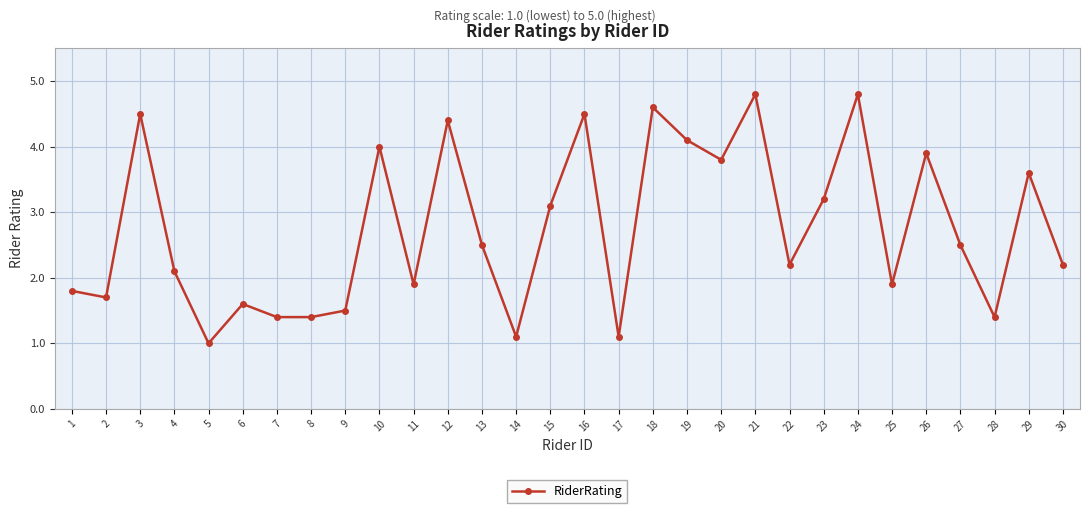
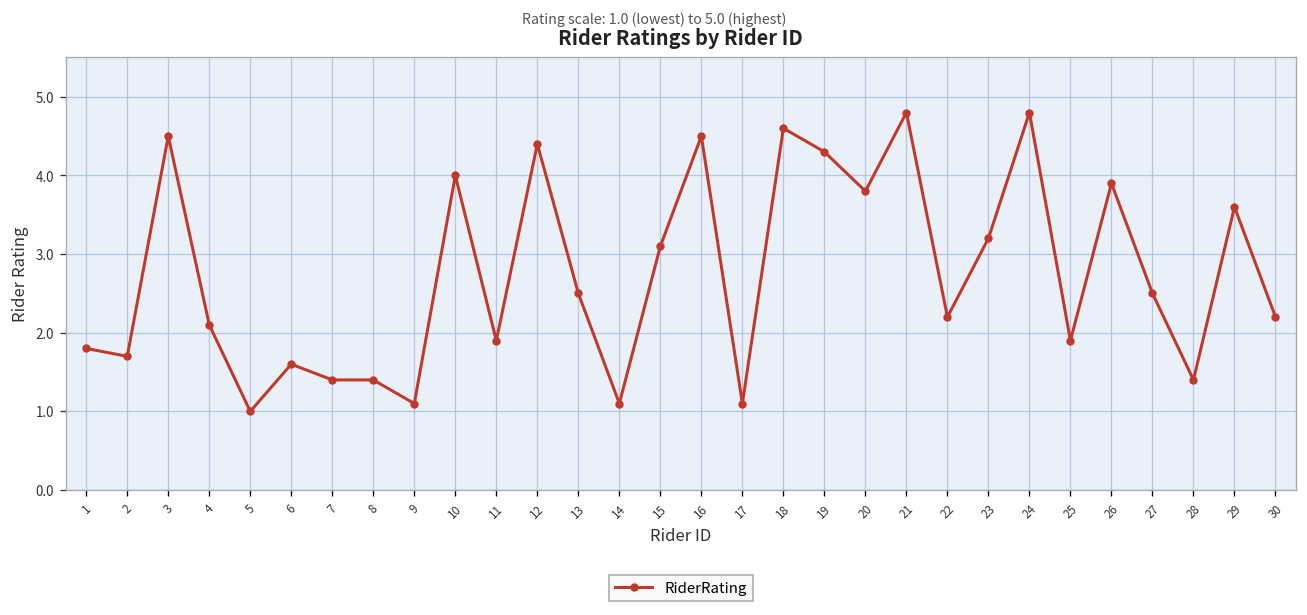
9: 1.5 -> 1.1
19: 4.1 -> 4.3
